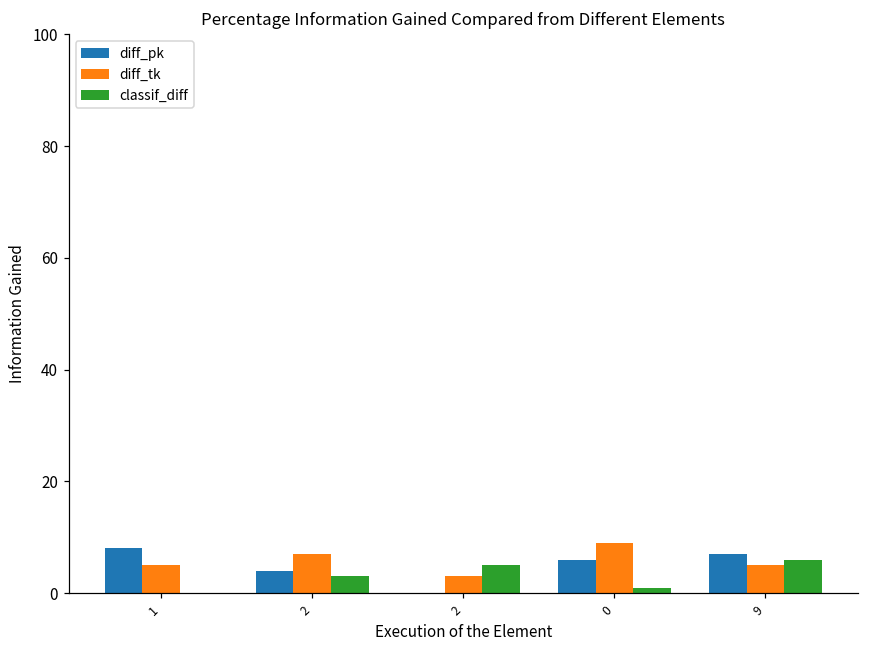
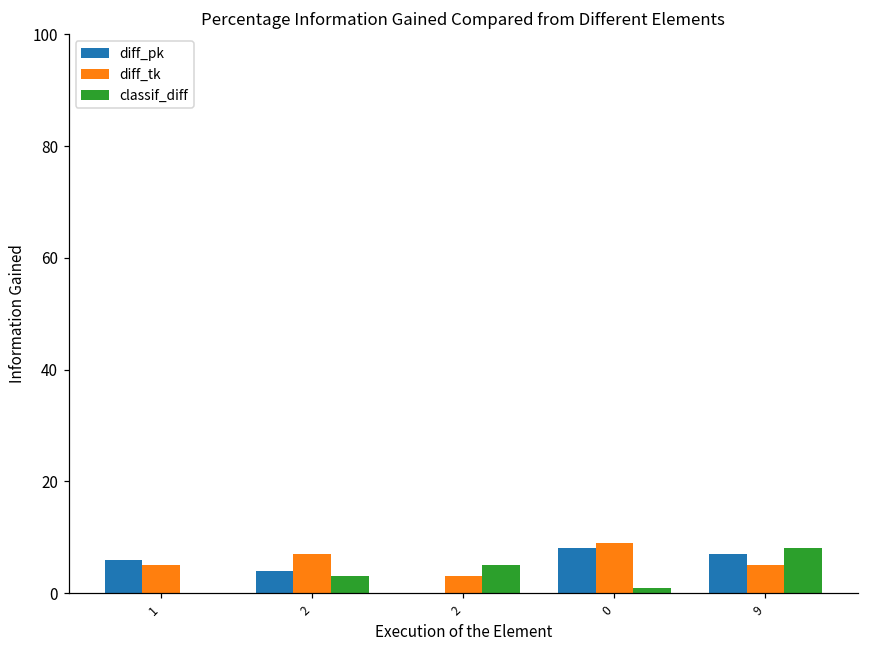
diff_pk, 1: 8 -> 6
diff_pk, 0: 6 -> 8
classif_diff, 9: 6 -> 8
